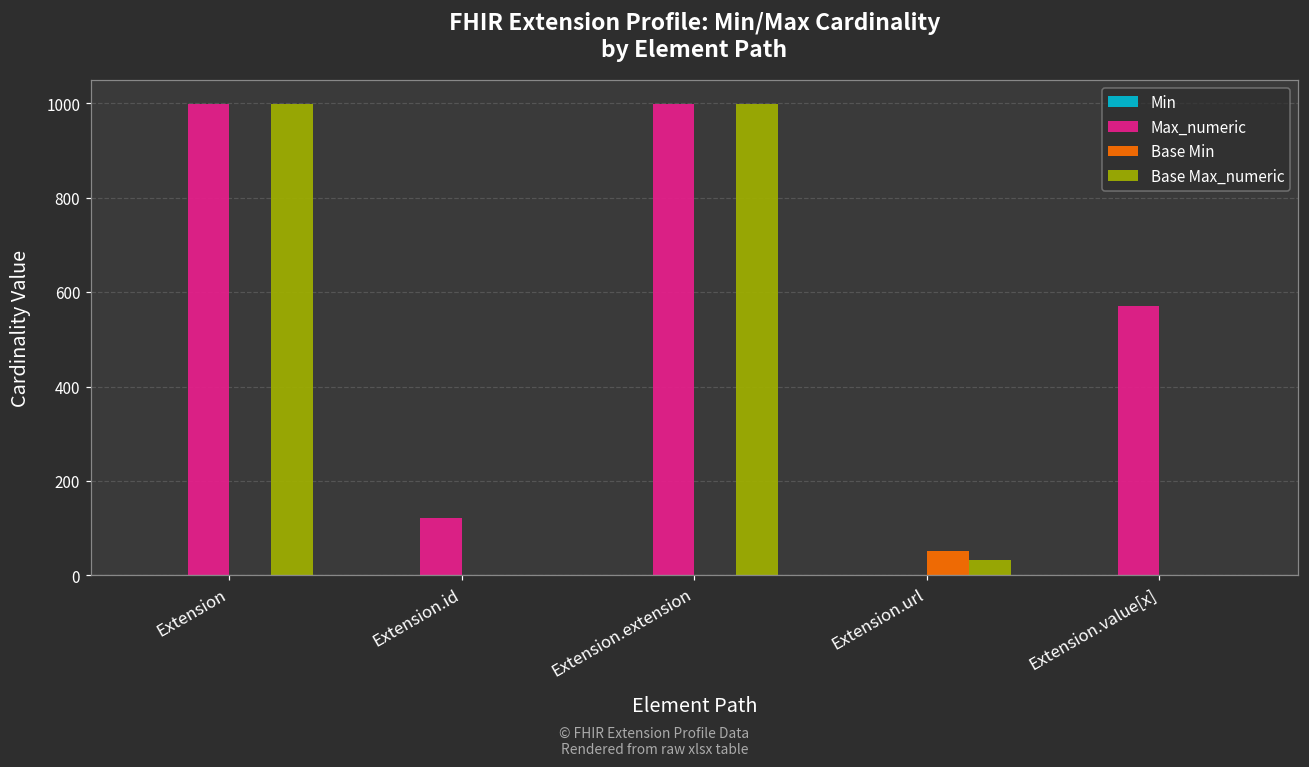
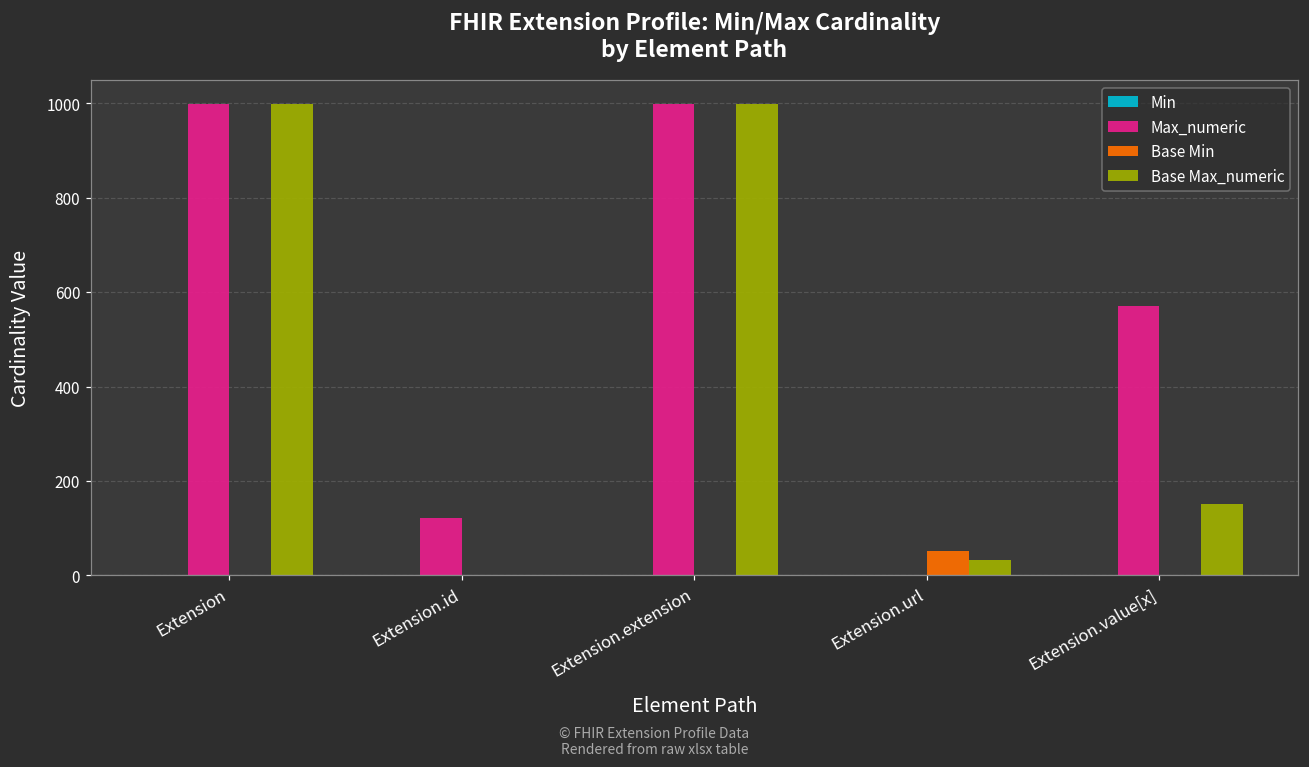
Base Max_numeric, Extension.value[x]: 0 -> 150
